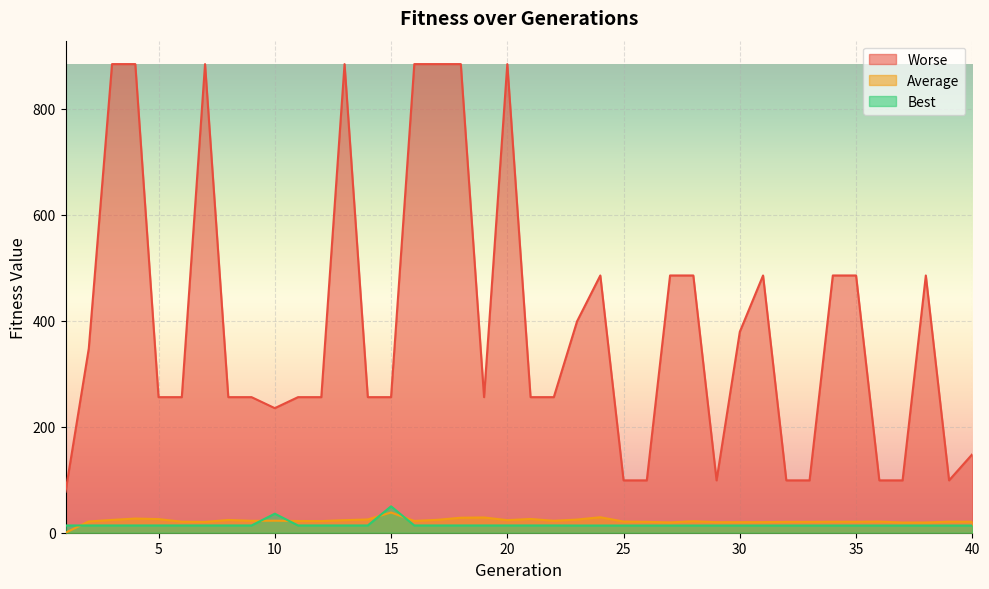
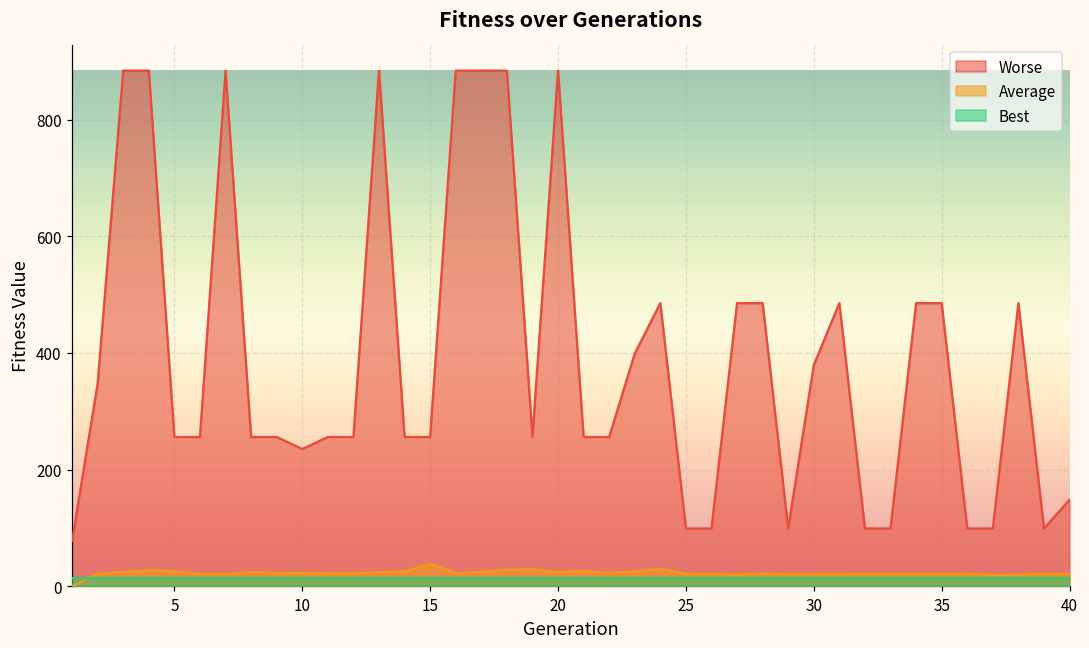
Best, 10: 40 -> 10
Best, 15: 50 -> 10
